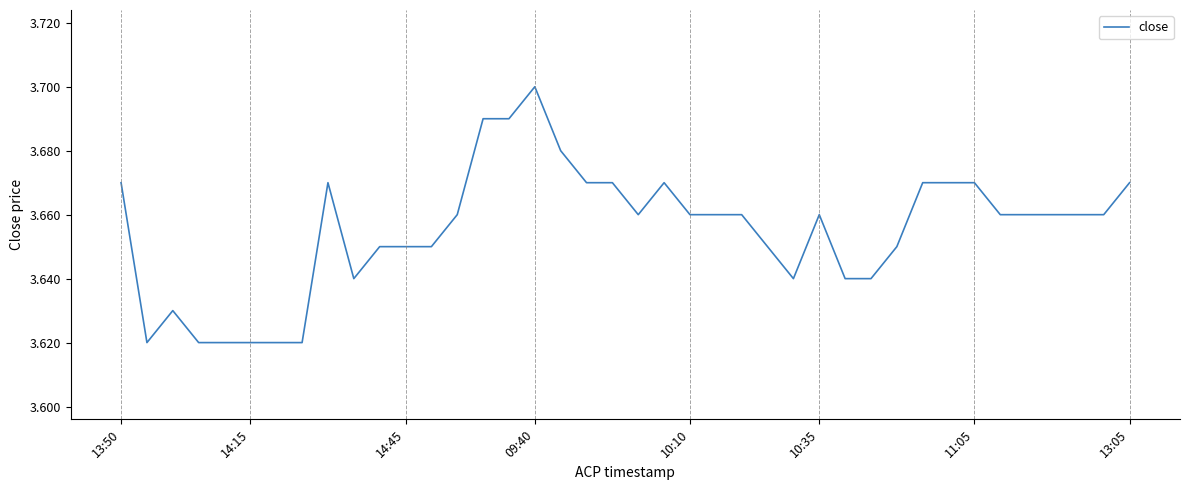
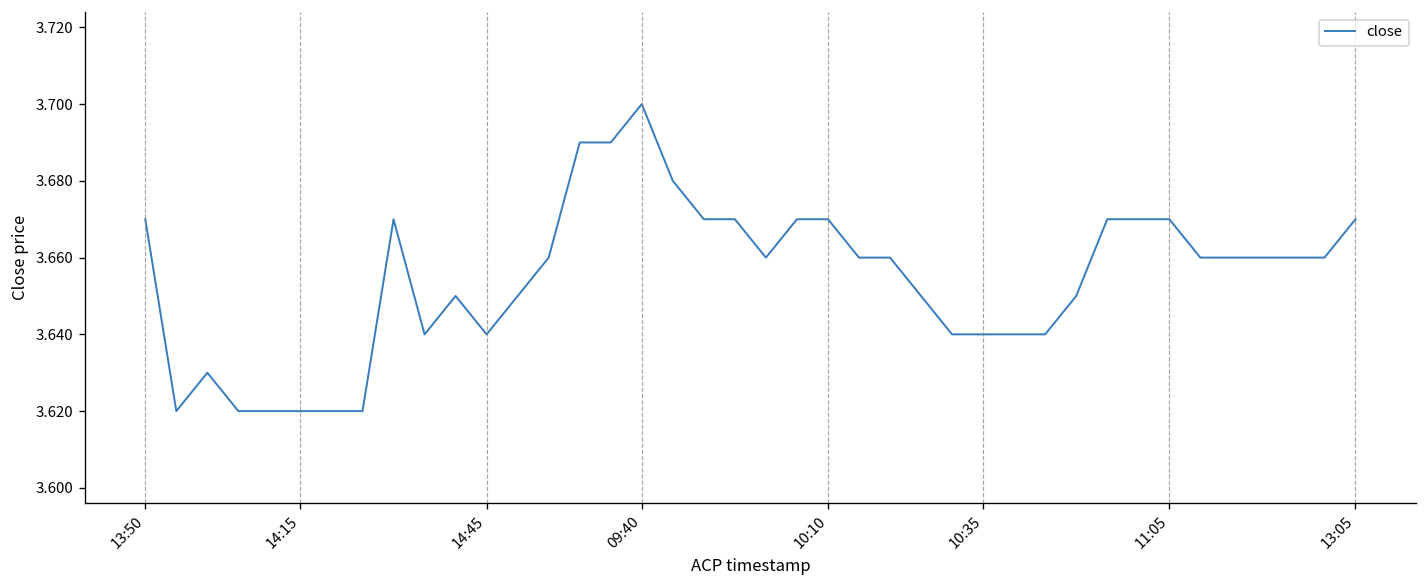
14:45: 3.65 -> 3.64
10:10: 3.66 -> 3.67
10:35: 3.66 -> 3.64
